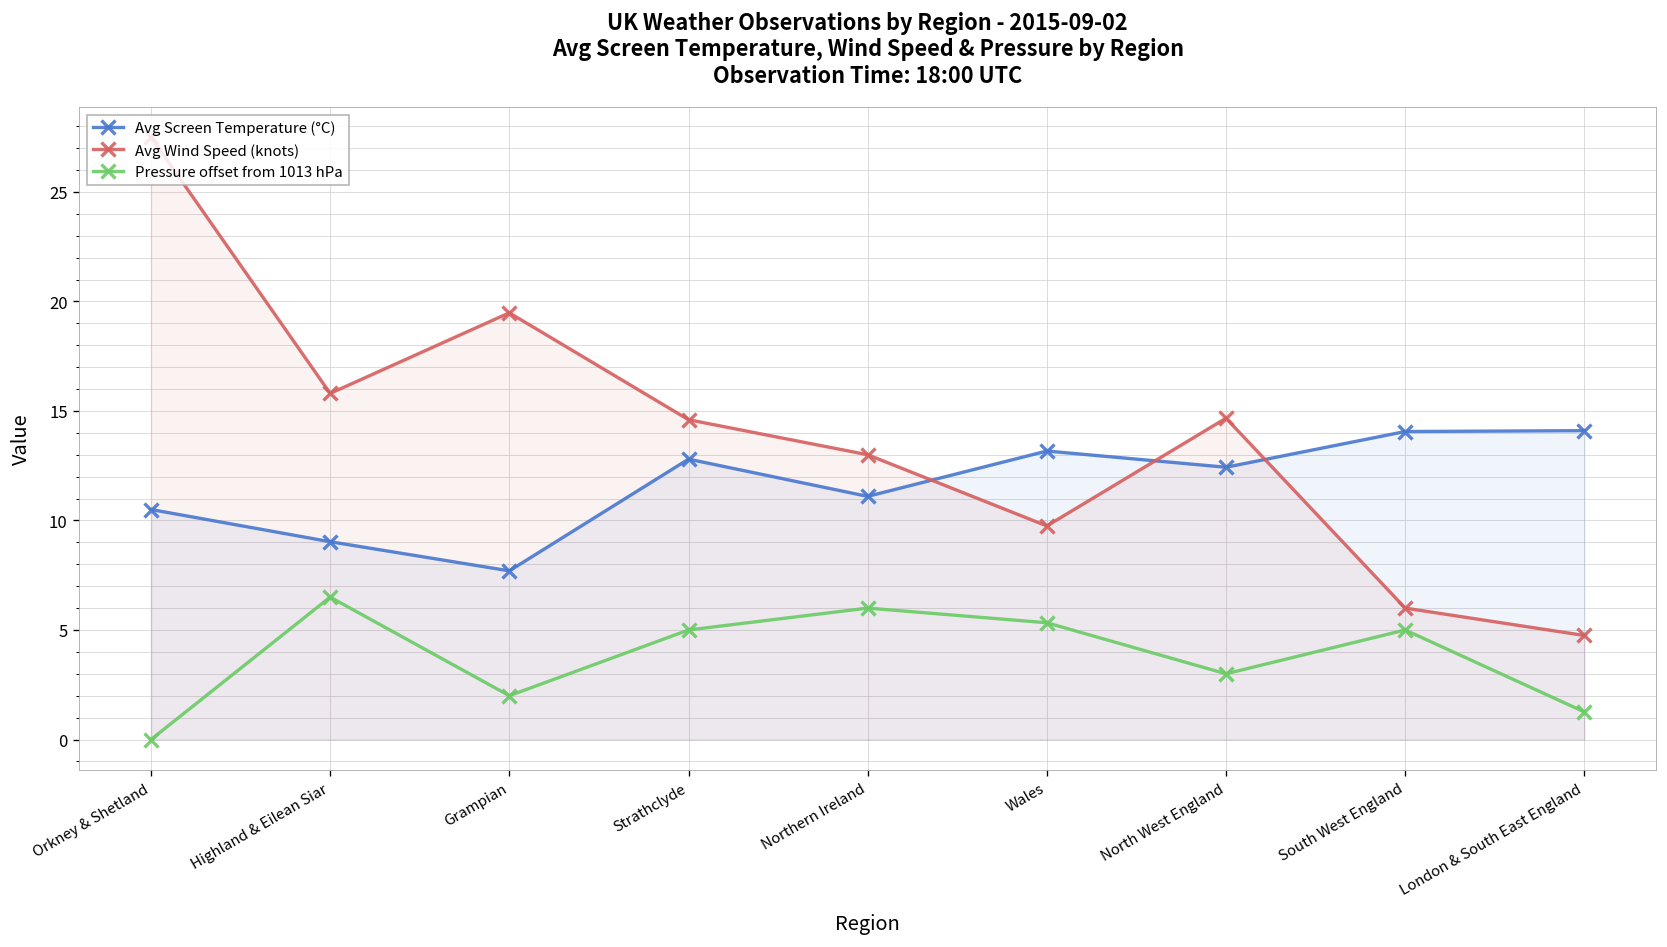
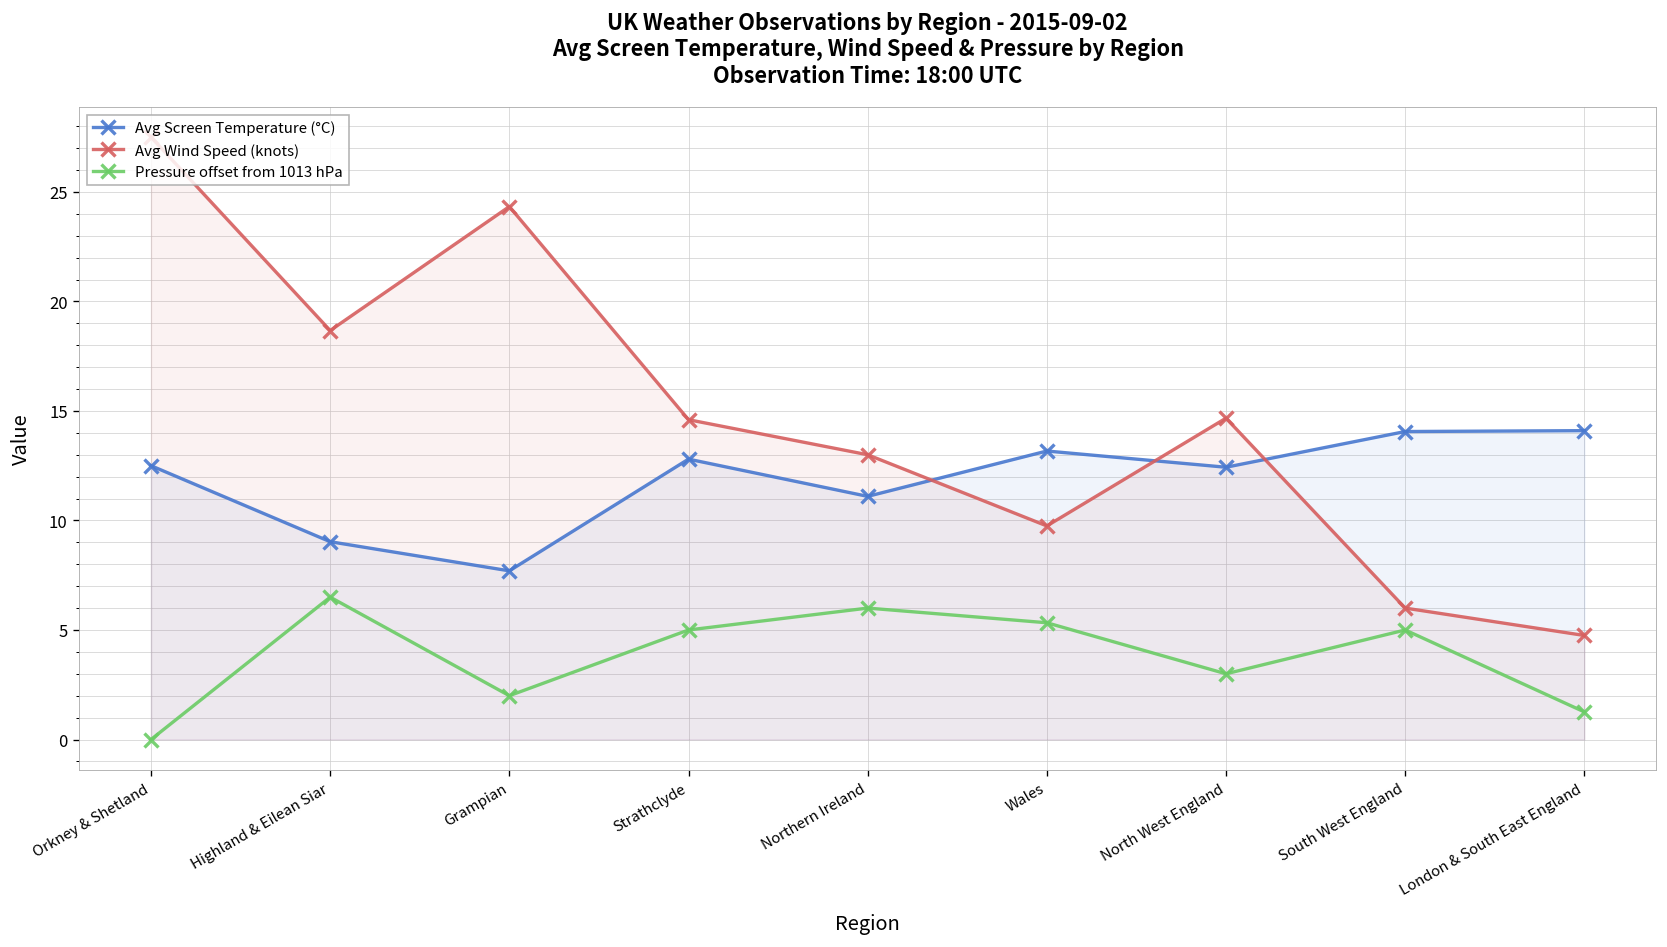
Avg Screen Temperature (°C), Orkney & Shetland: 10.5 -> 12.5
Avg Wind Speed (knots), Highland & Eilean Siar: 15.8 -> 18.7
Avg Wind Speed (knots), Grampian: 19.5 -> 24.3
